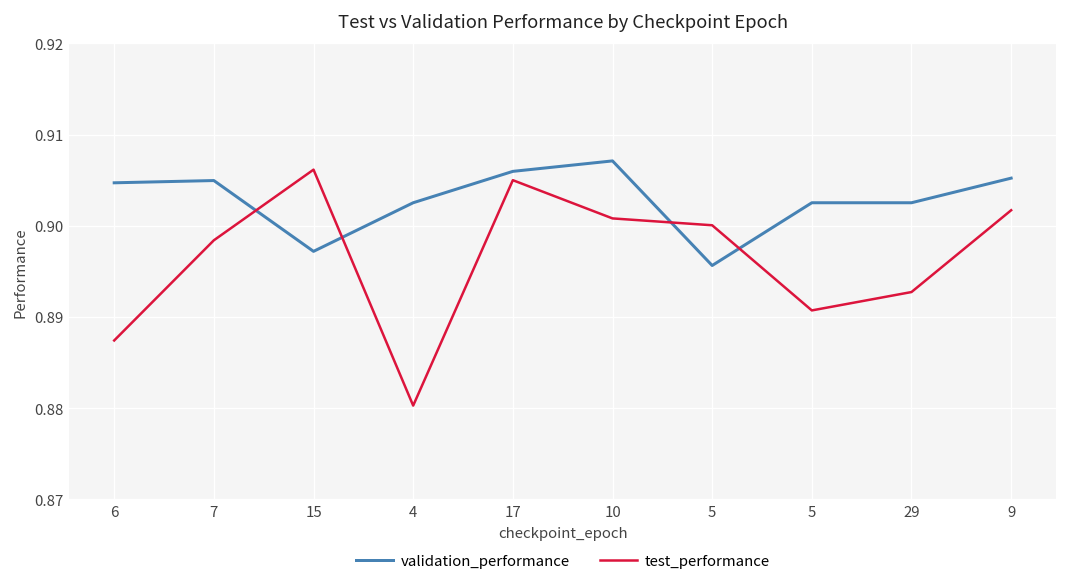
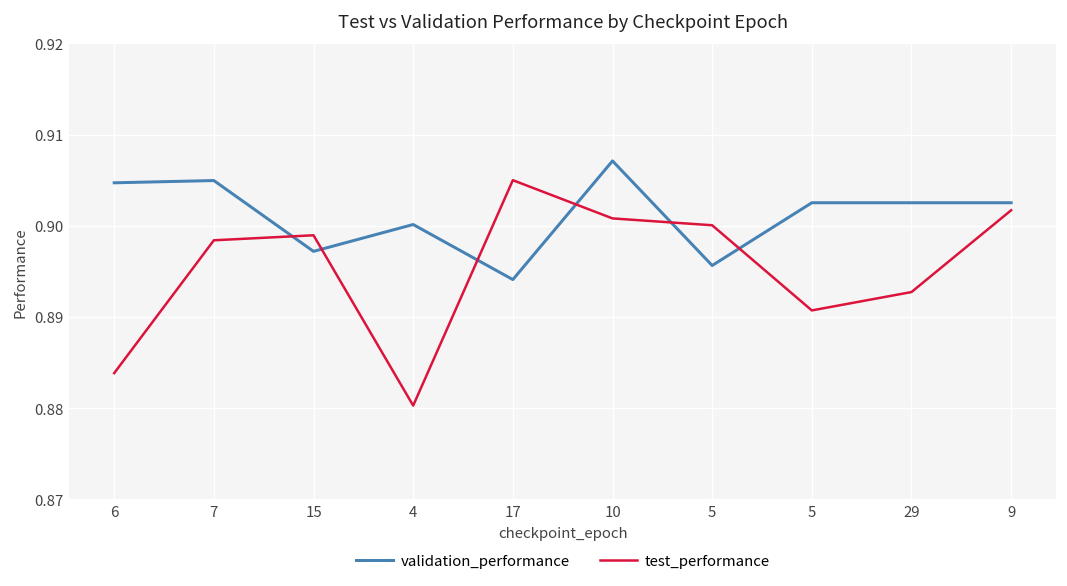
test_performance, 6: 0.887 -> 0.884
test_performance, 15: 0.906 -> 0.899
validation_performance, 4: 0.903 -> 0.900
validation_performance, 17: 0.906 -> 0.894
validation_performance, 9: 0.905 -> 0.903
